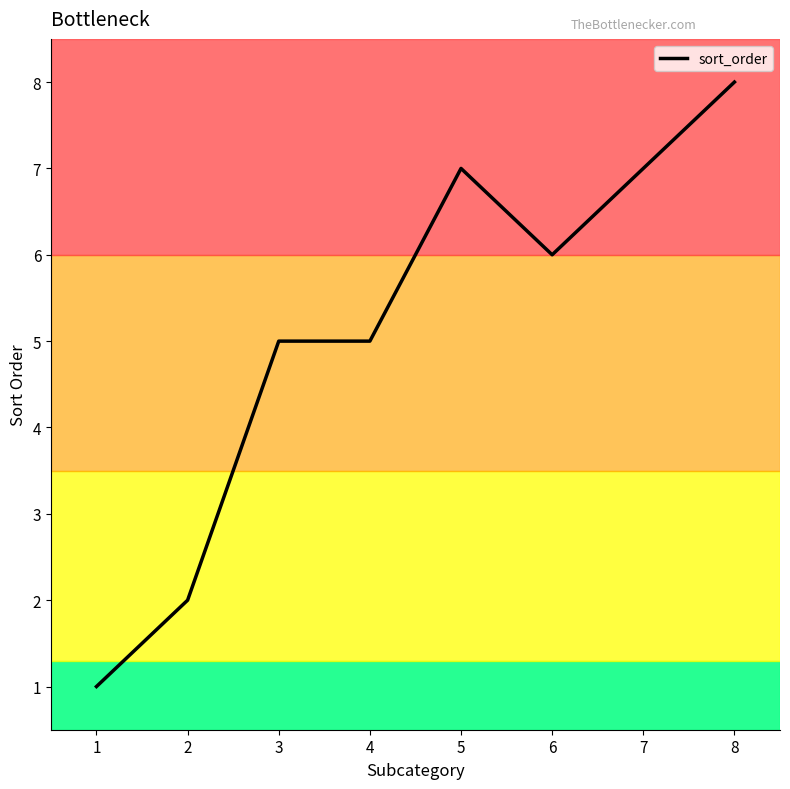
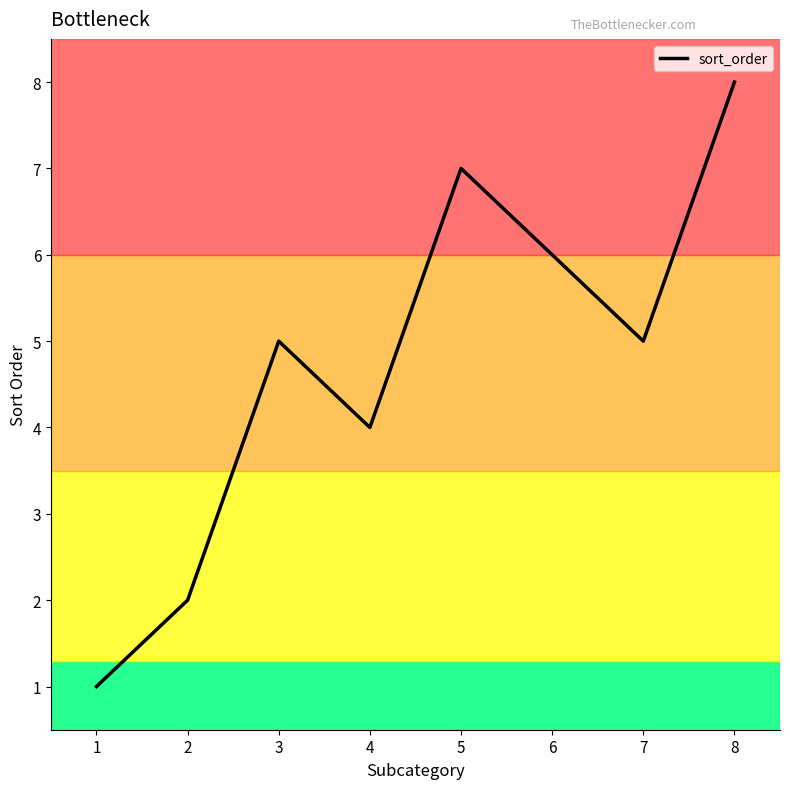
4: 5 -> 4
7: 7 -> 5
